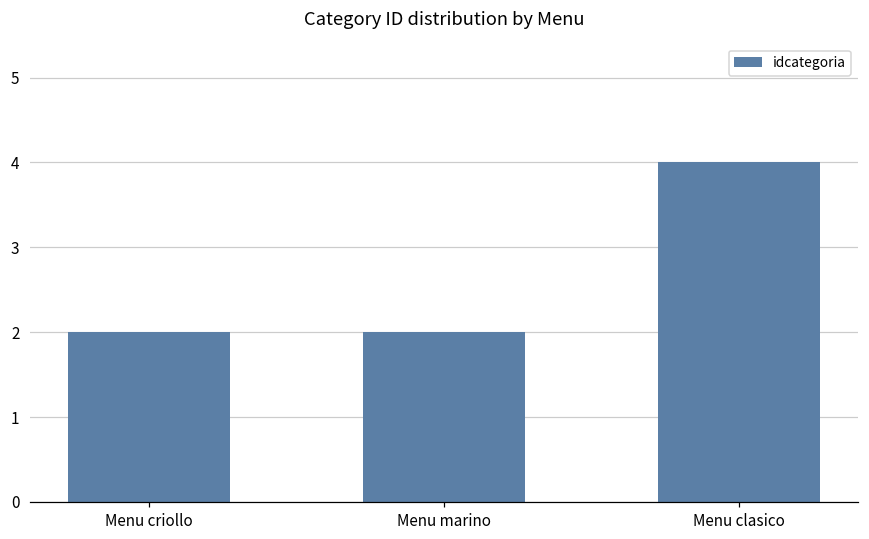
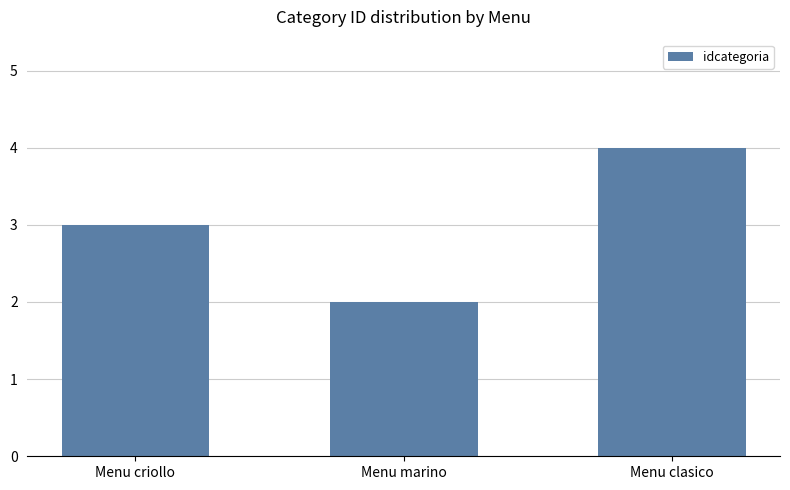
Menu criollo: 2 -> 3
